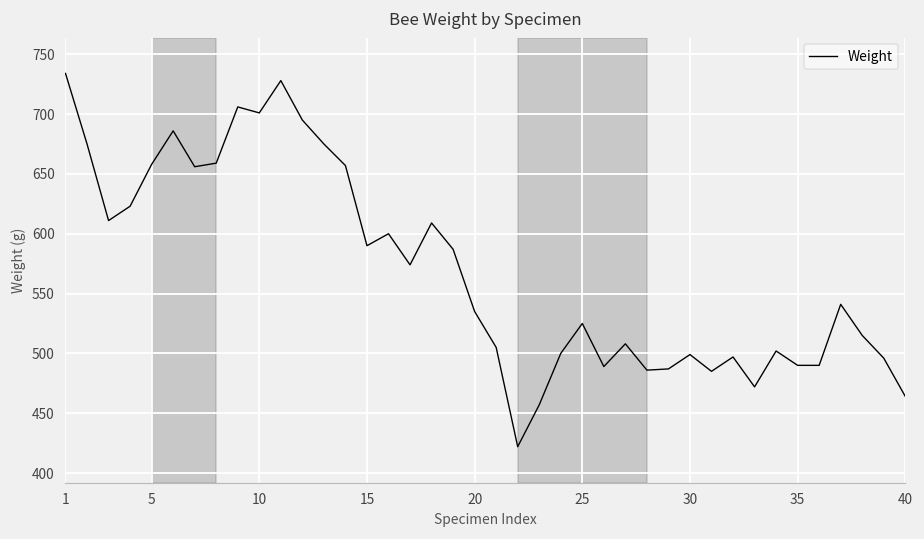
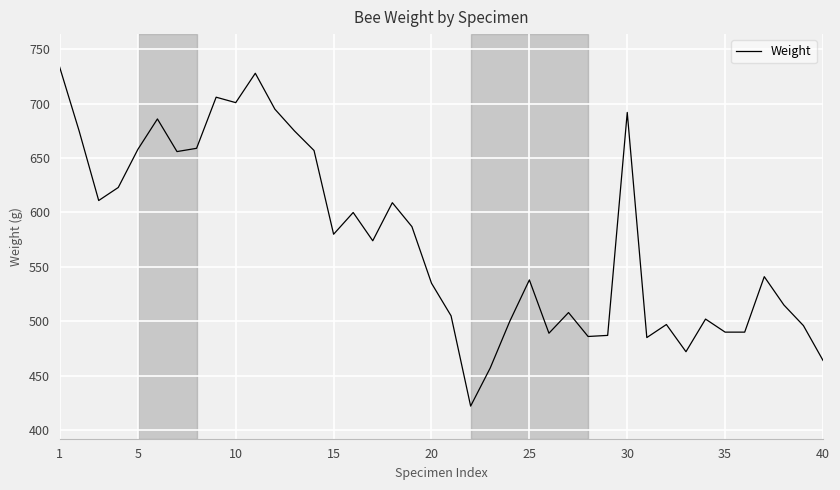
15: 590 -> 580
25: 525 -> 538
30: 499 -> 692
